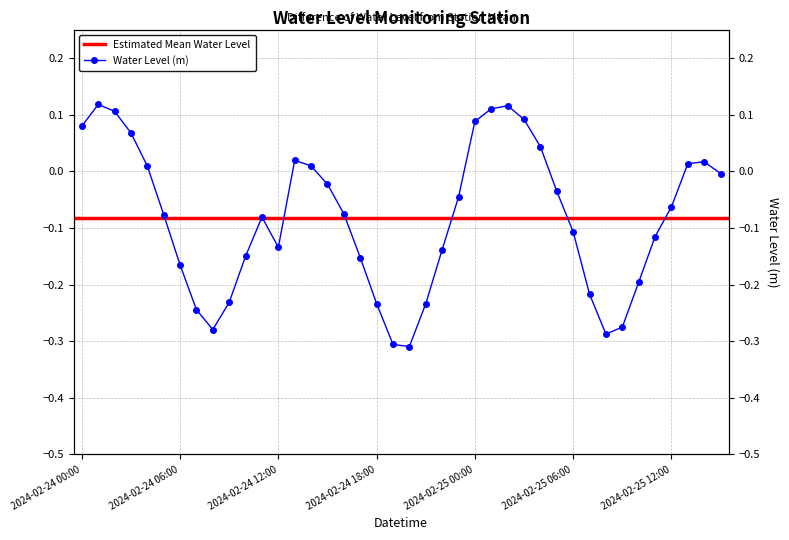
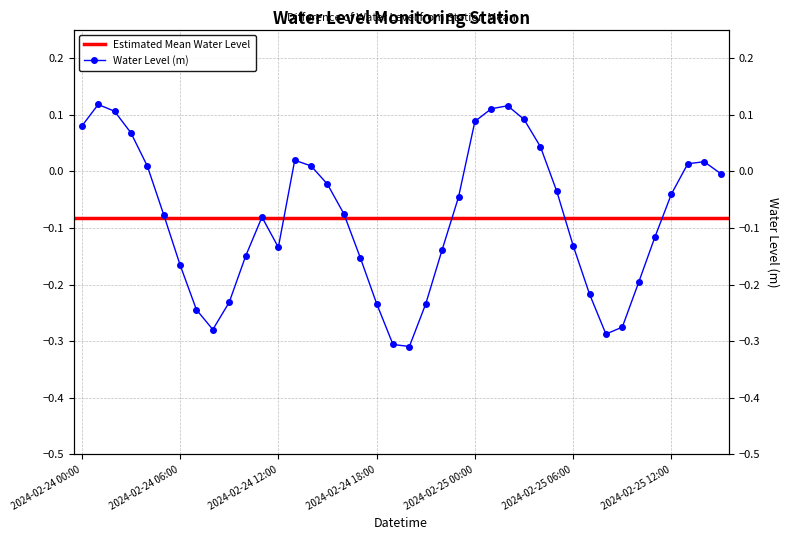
2024-02-25 06:00: -0.11 -> -0.13
2024-02-25 12:00: -0.06 -> -0.04
